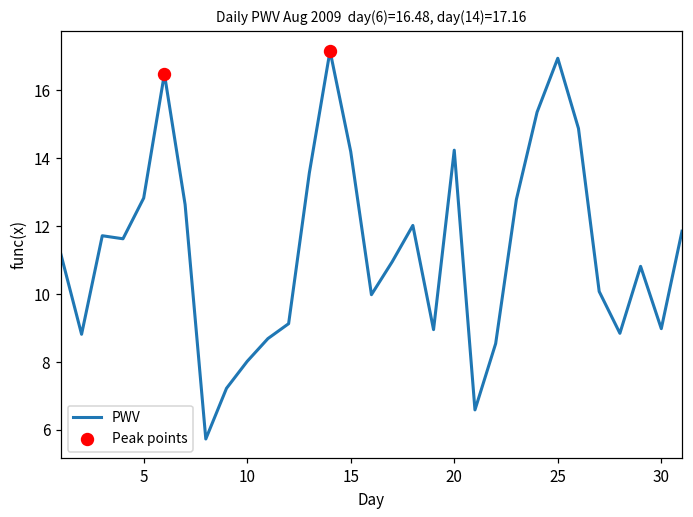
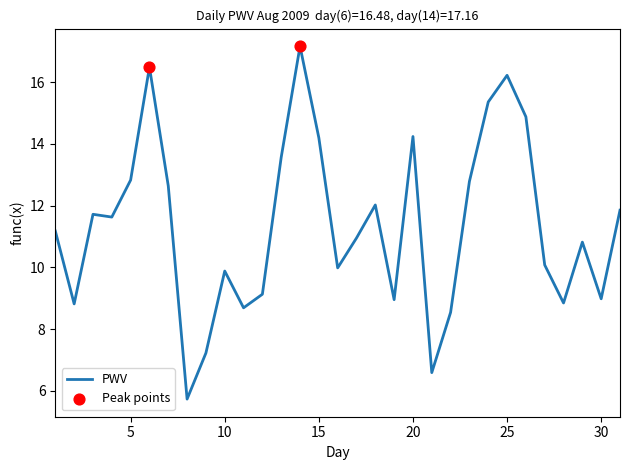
PWV, 10: 8.0 -> 9.9
PWV, 25: 16.9 -> 16.2
